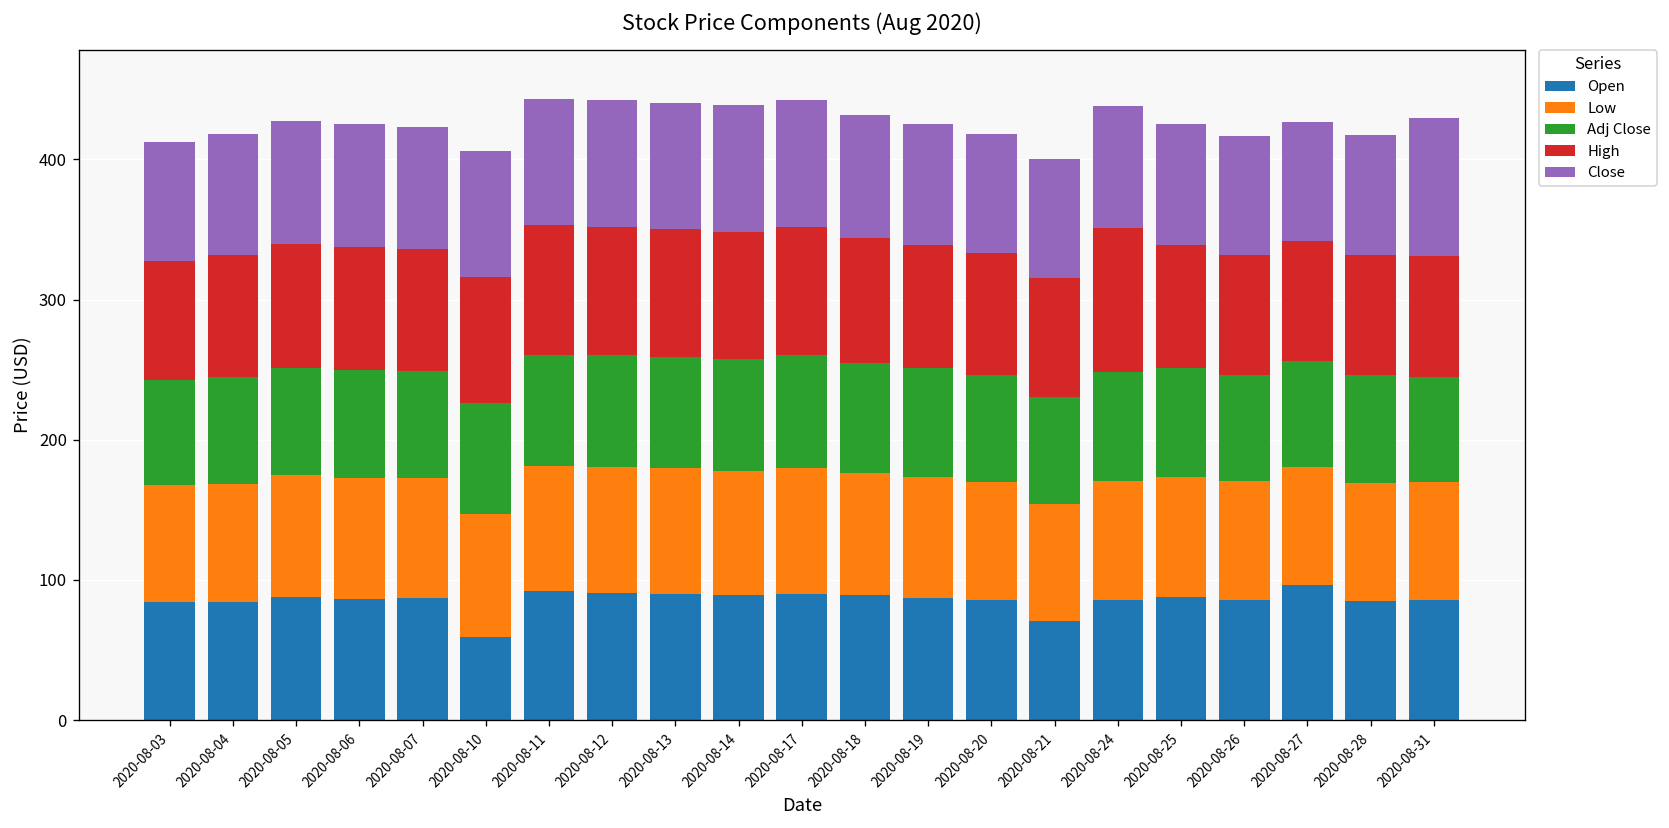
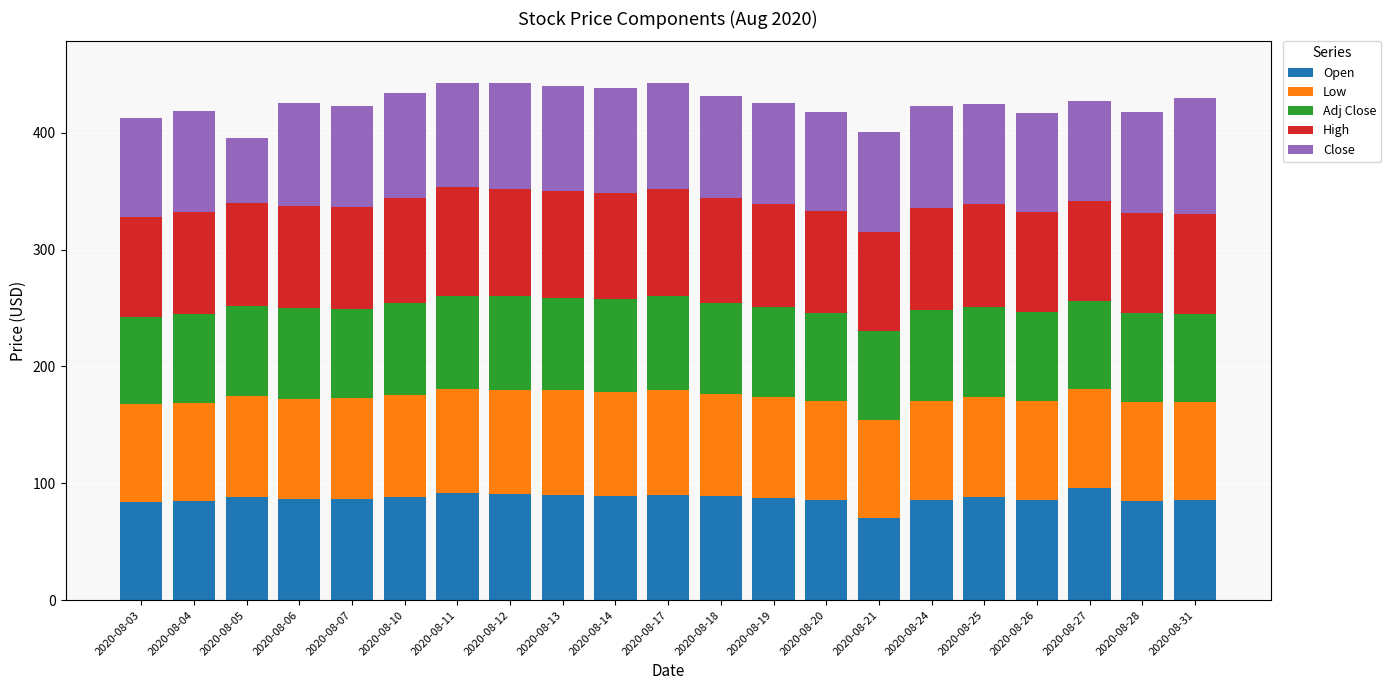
Close, 2020-08-05: 87 -> 56
Open, 2020-08-10: 59 -> 88
High, 2020-08-24: 102 -> 87
